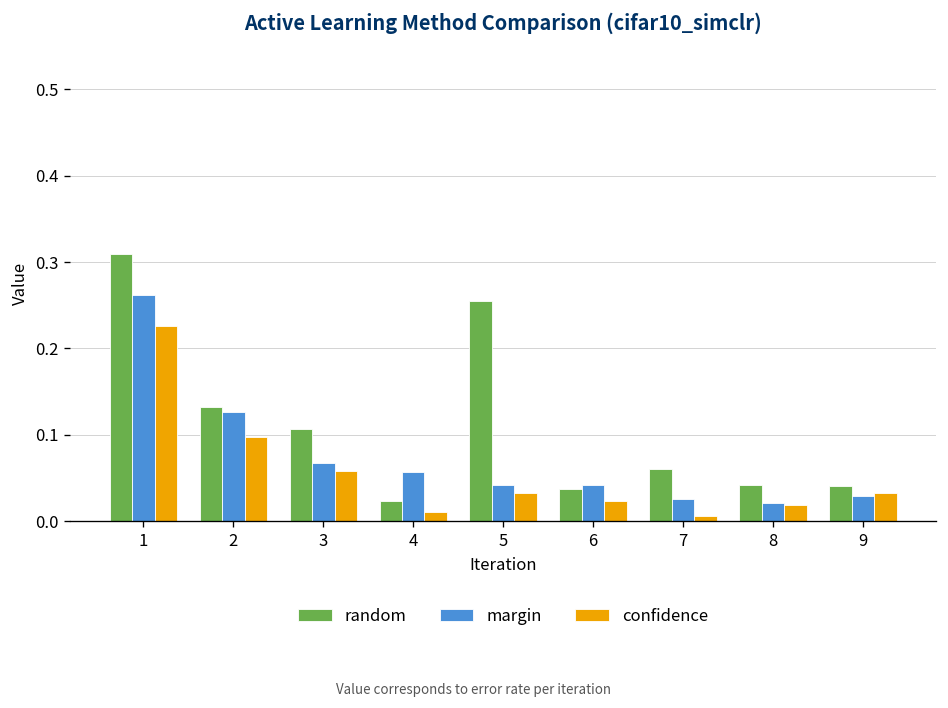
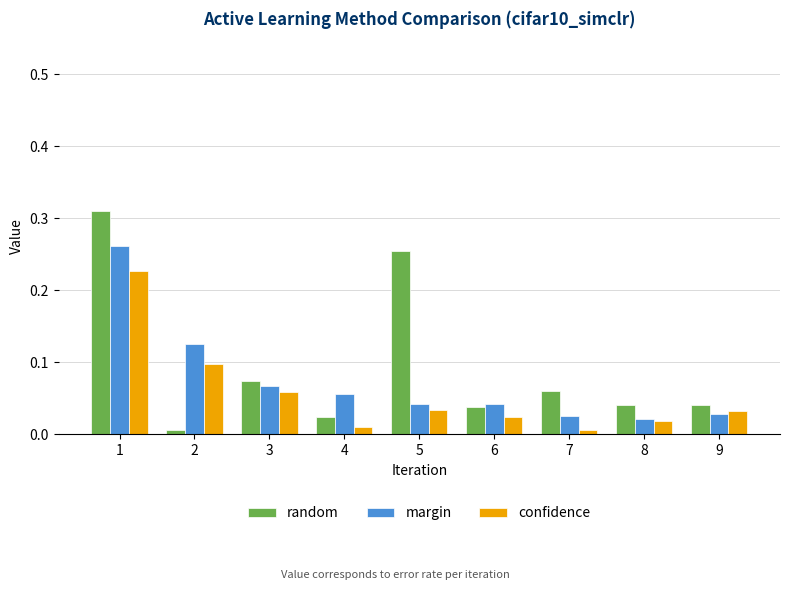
random, 2: 0.13 -> 0.01
random, 3: 0.11 -> 0.07
